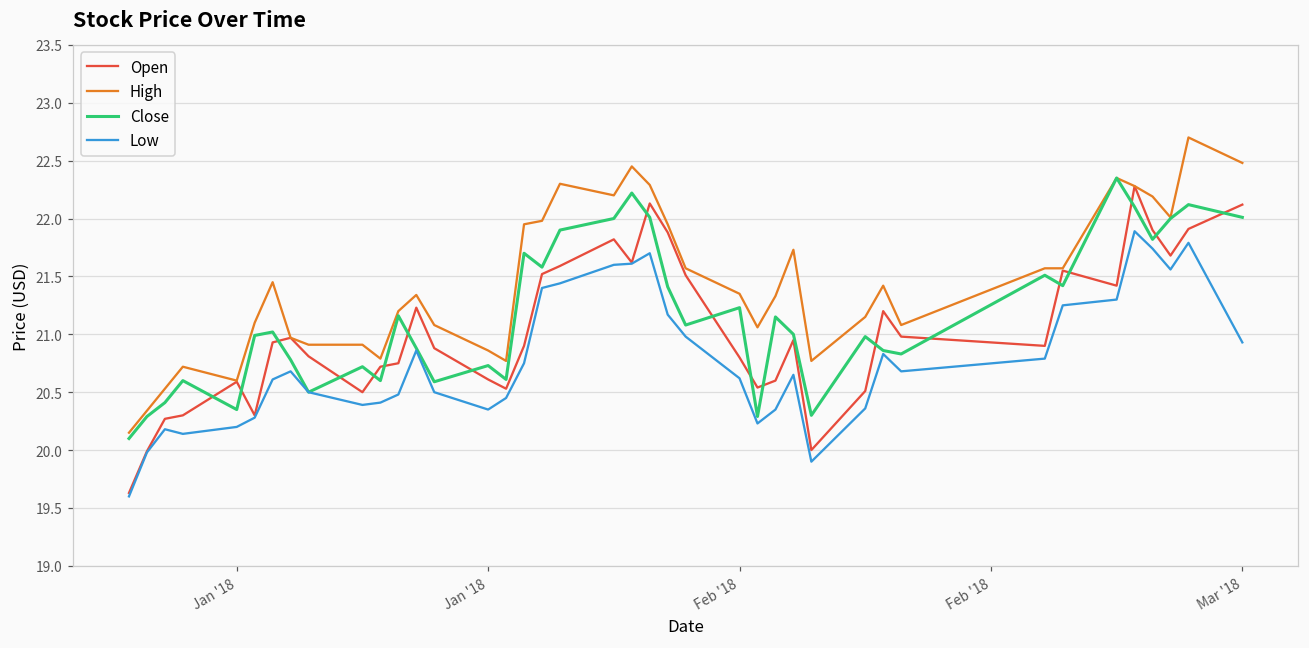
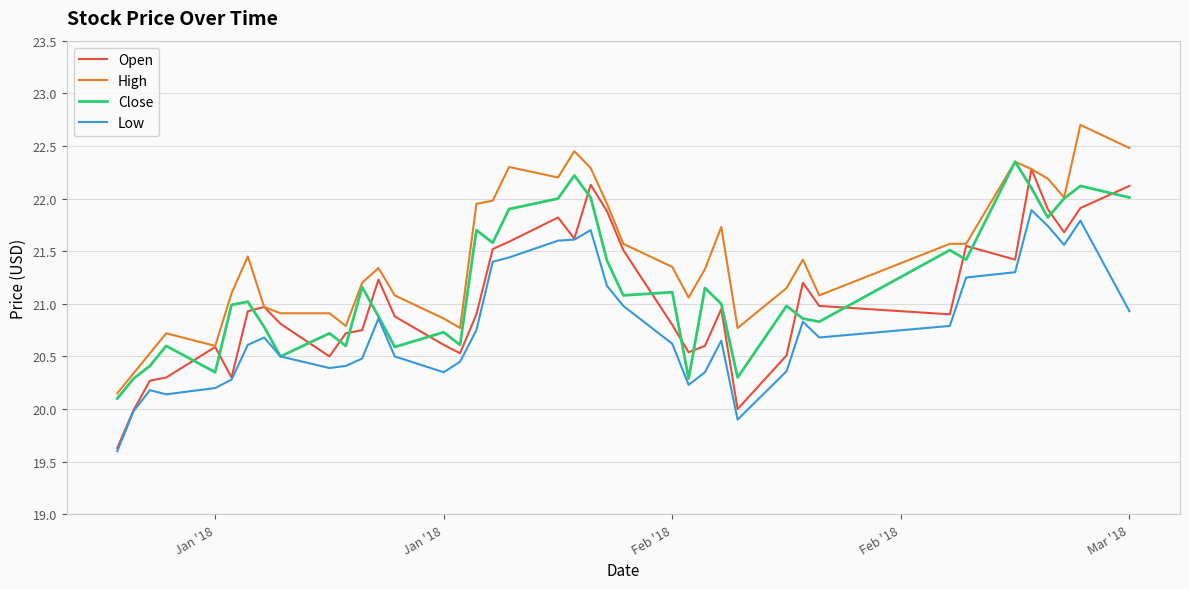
Close, Feb '18: 21.23 -> 21.11
